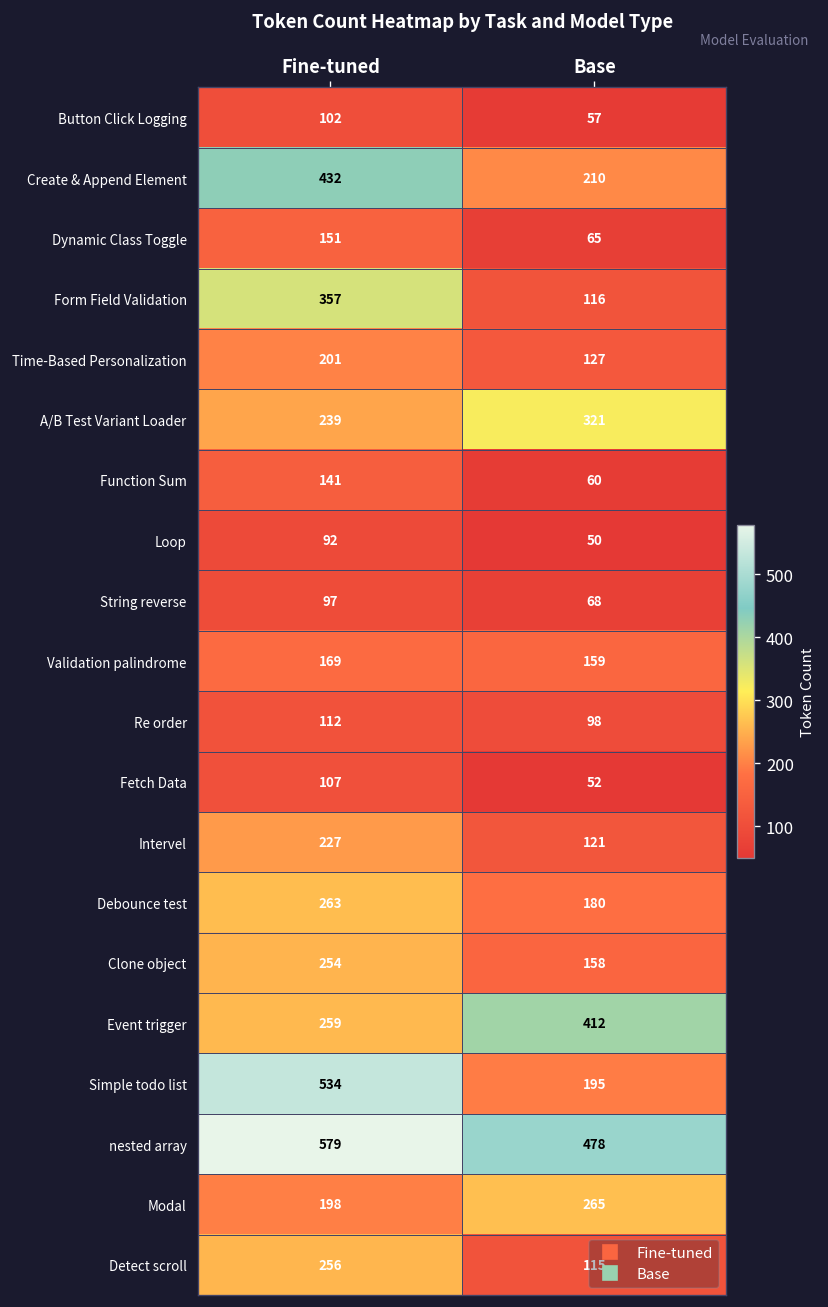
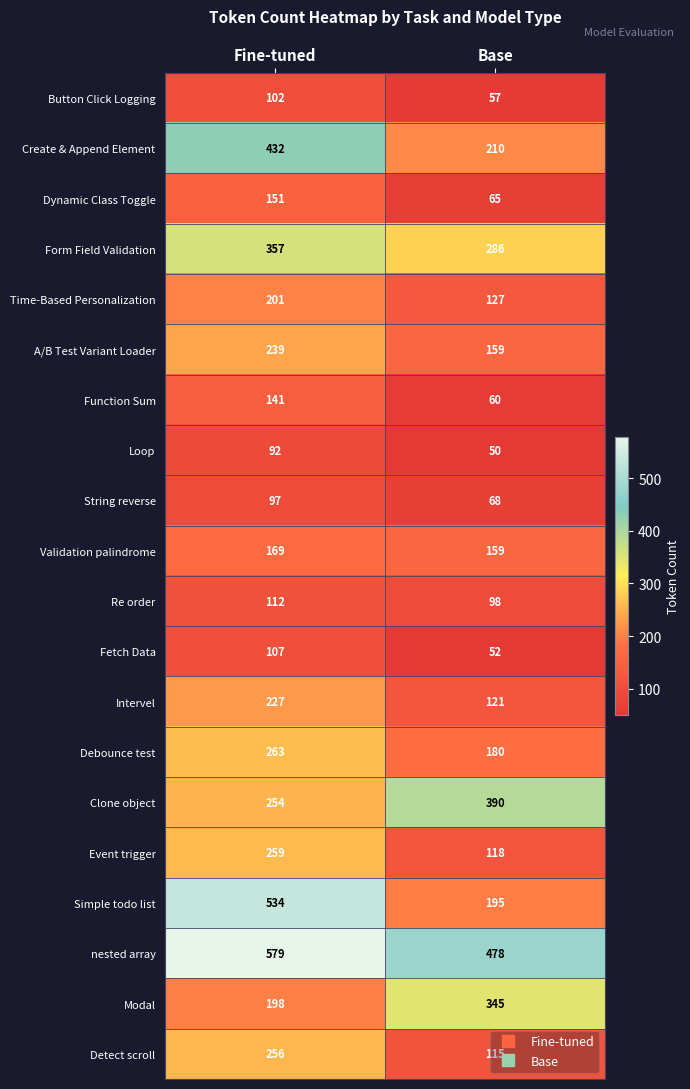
Form Field Validation, Base: 116 -> 286
A/B Test Variant Loader, Base: 321 -> 159
Clone object, Base: 158 -> 390
Event trigger, Base: 412 -> 118
Modal, Base: 265 -> 345
